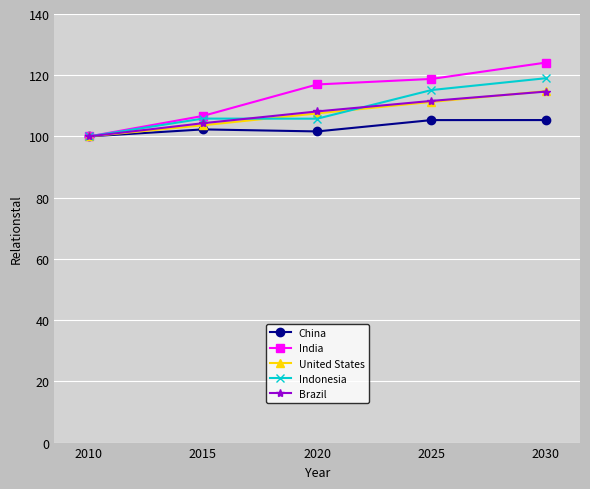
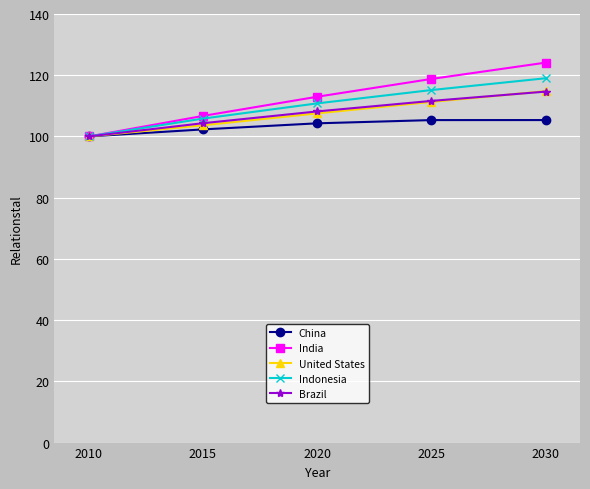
China, 2020: 102 -> 104
India, 2020: 117 -> 113
Indonesia, 2020: 106 -> 111
